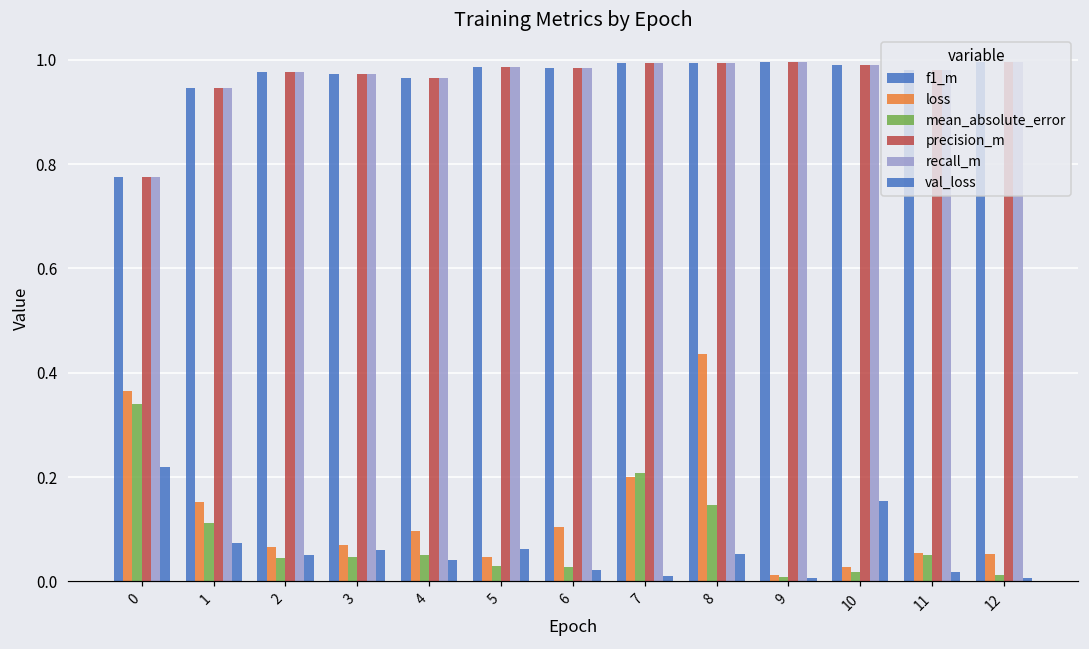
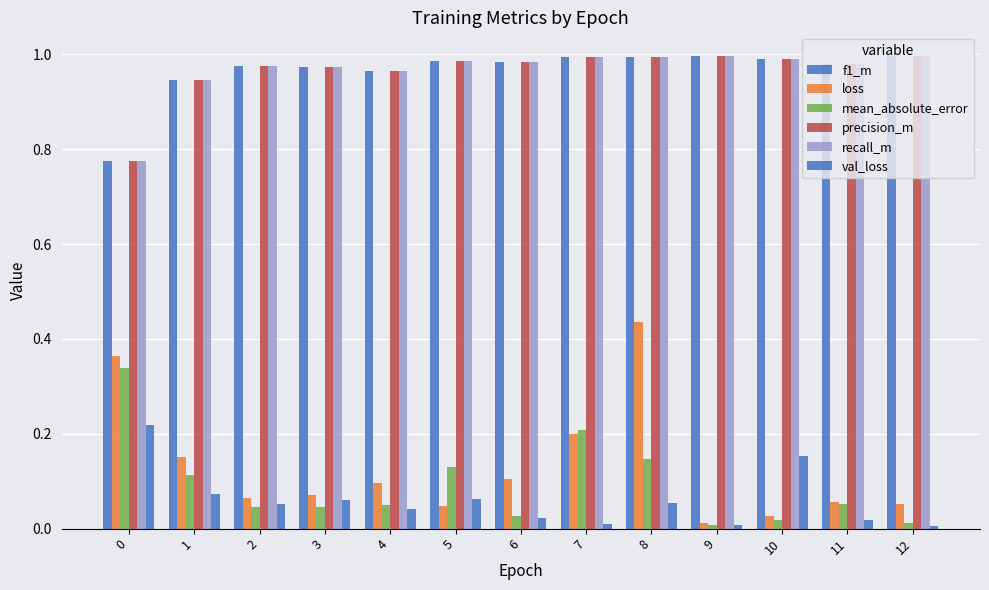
mean_absolute_error, 5: 0.03 -> 0.13
